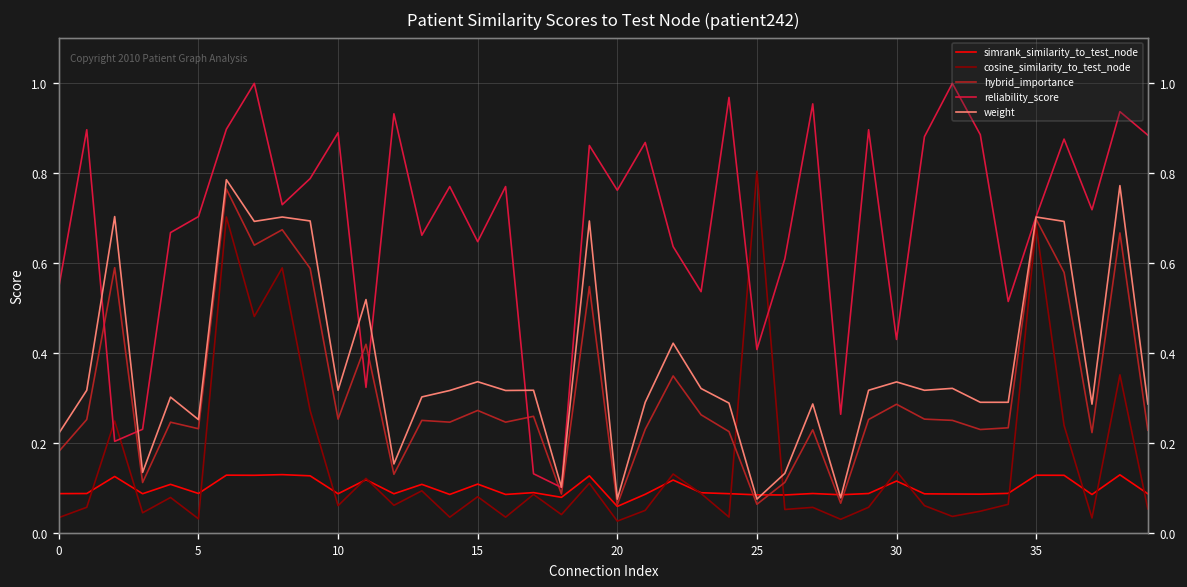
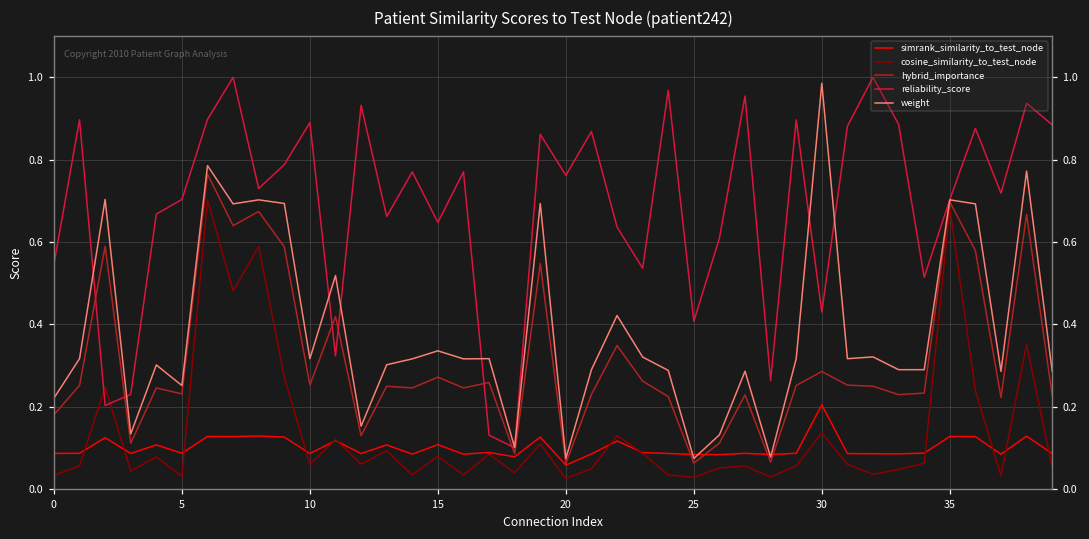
cosine_similarity_to_test_node, 25: 0.80 -> 0.03
simrank_similarity_to_test_node, 30: 0.11 -> 0.20
weight, 30: 0.34 -> 0.99
